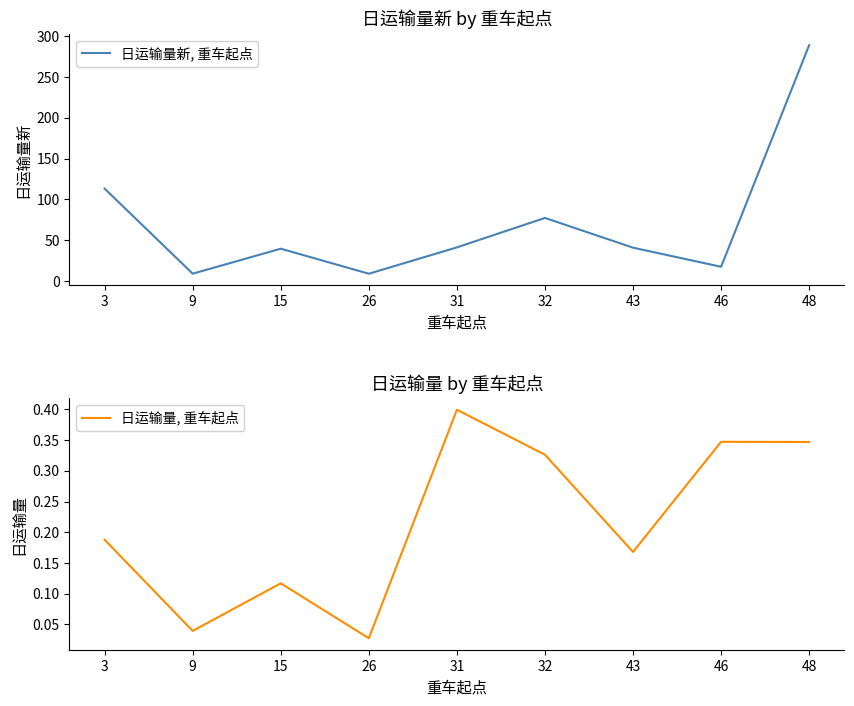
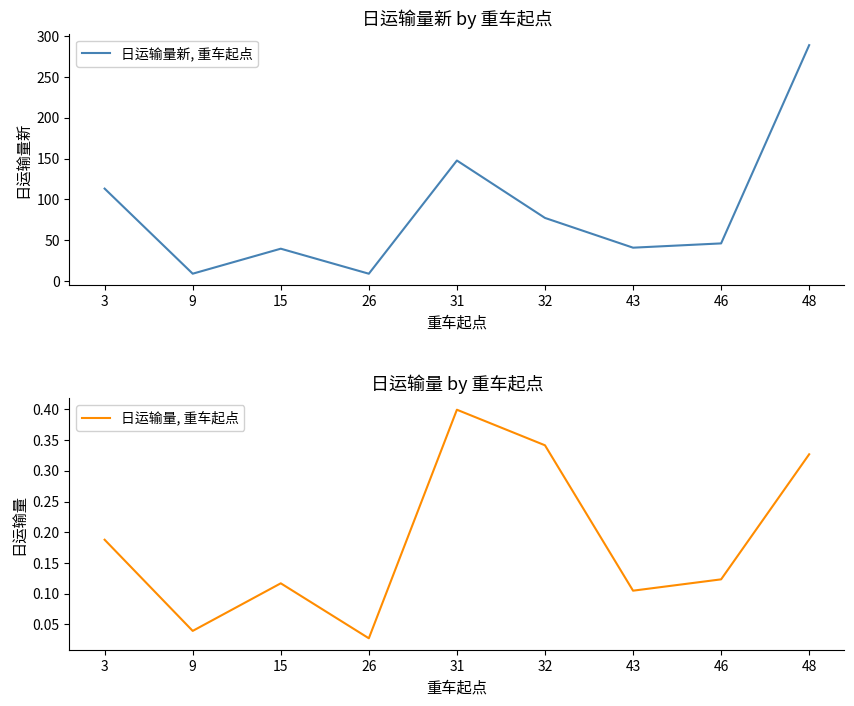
日运输量新 by 重车起点, 31: 40 -> 150
日运输量新 by 重车起点, 46: 20 -> 50
日运输量 by 重车起点, 32: 0.33 -> 0.34
日运输量 by 重车起点, 43: 0.17 -> 0.11
日运输量 by 重车起点, 46: 0.35 -> 0.12
日运输量 by 重车起点, 48: 0.35 -> 0.33
